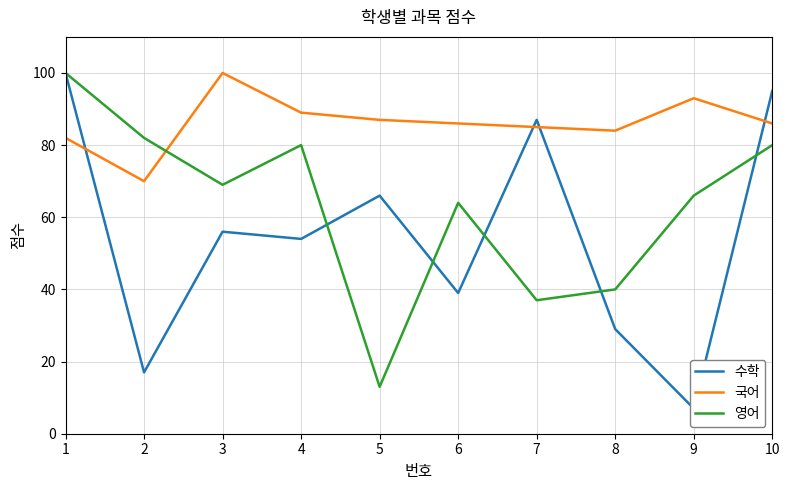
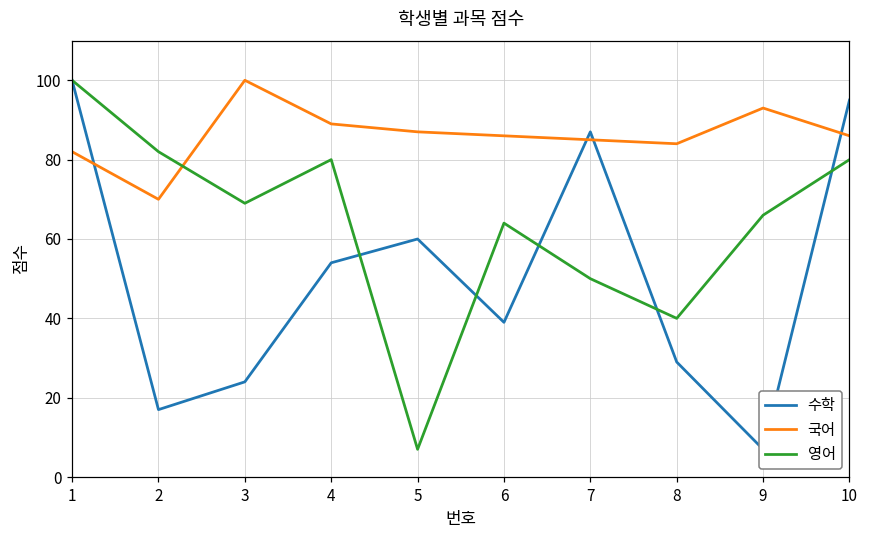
수학, 3: 56 -> 24
수학, 5: 66 -> 60
영어, 5: 13 -> 7
영어, 7: 37 -> 50
